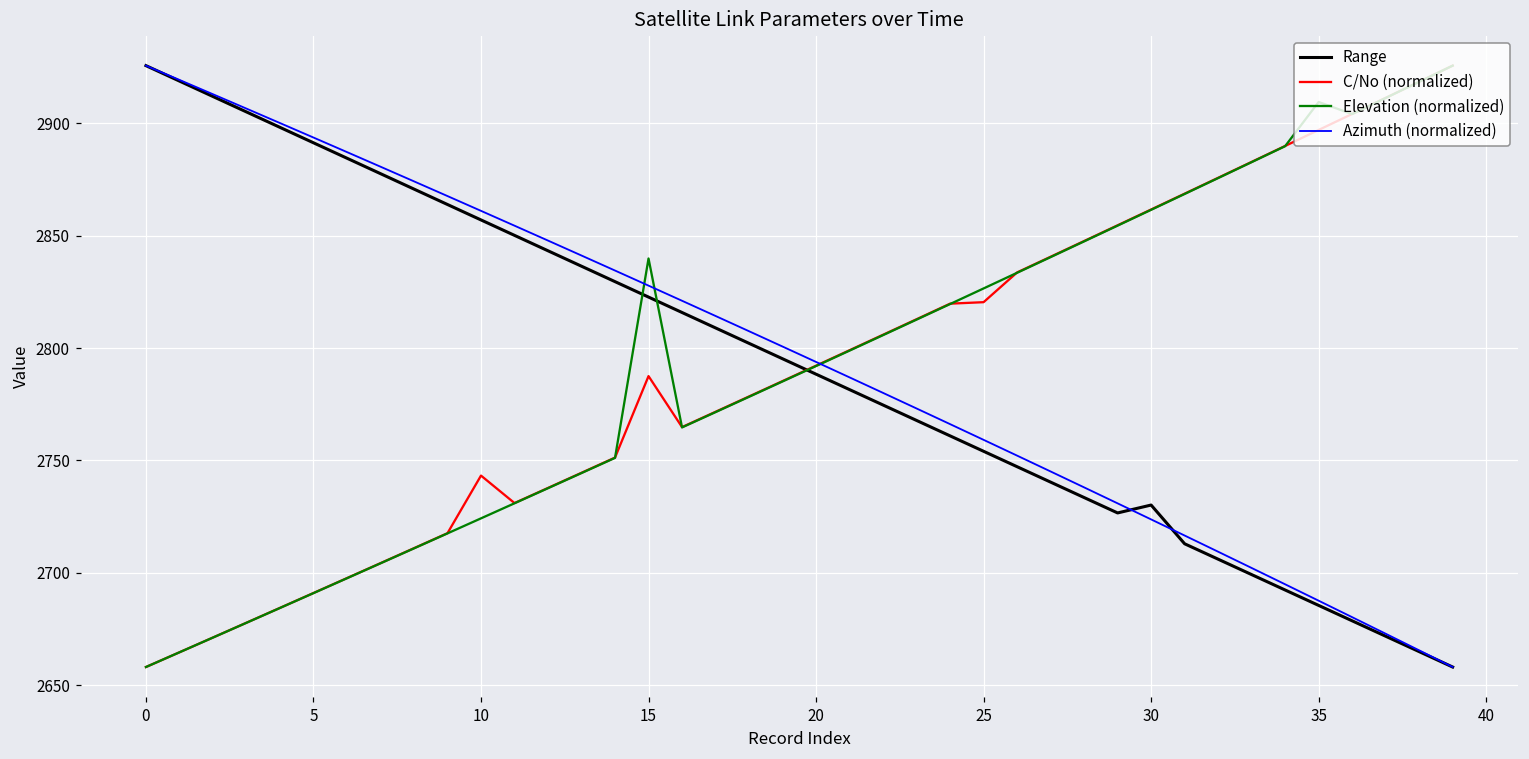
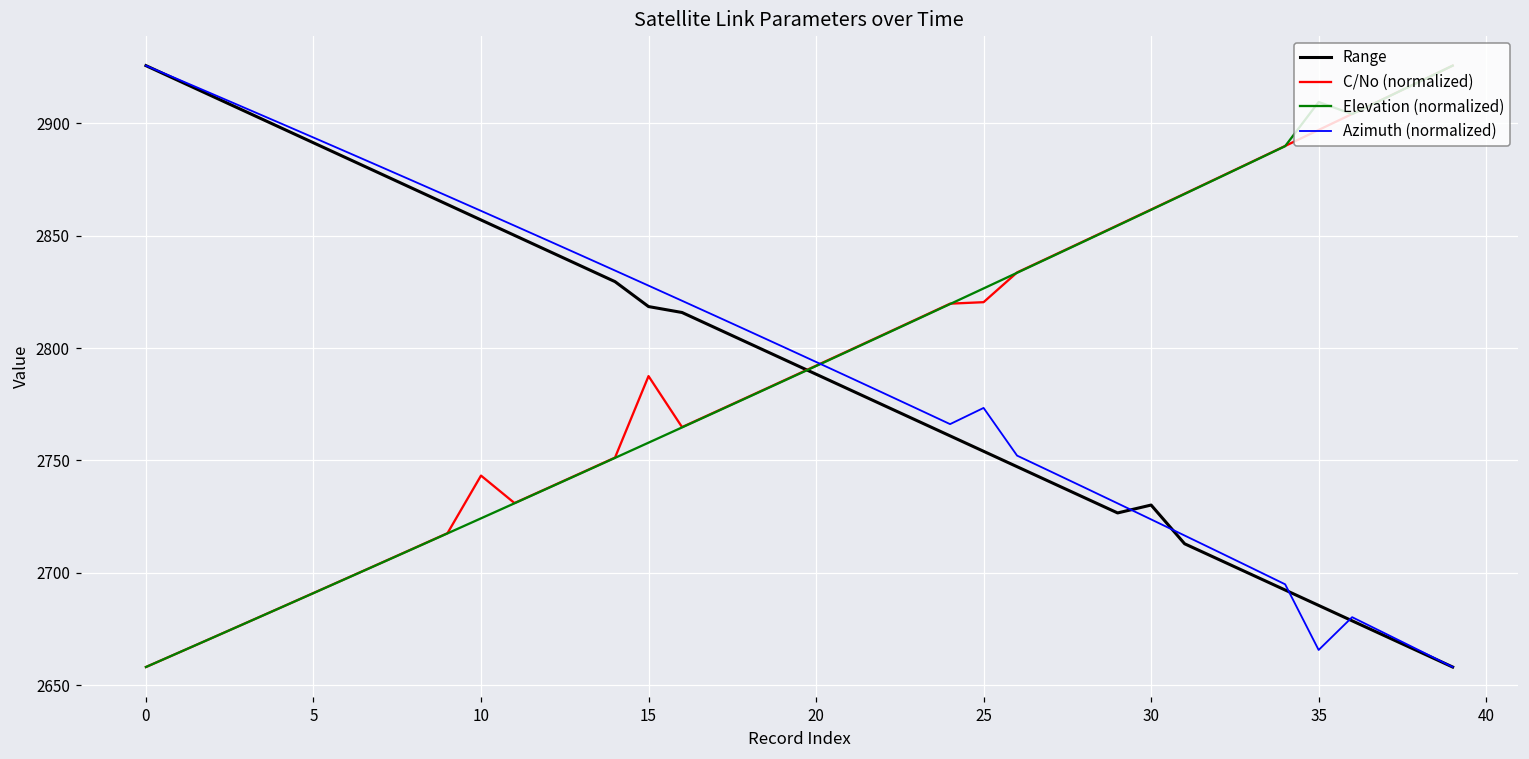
Range, 15: 2823 -> 2818
Elevation (normalized), 15: 2840 -> 2758
Azimuth (normalized), 25: 2759 -> 2773
Azimuth (normalized), 35: 2688 -> 2666
